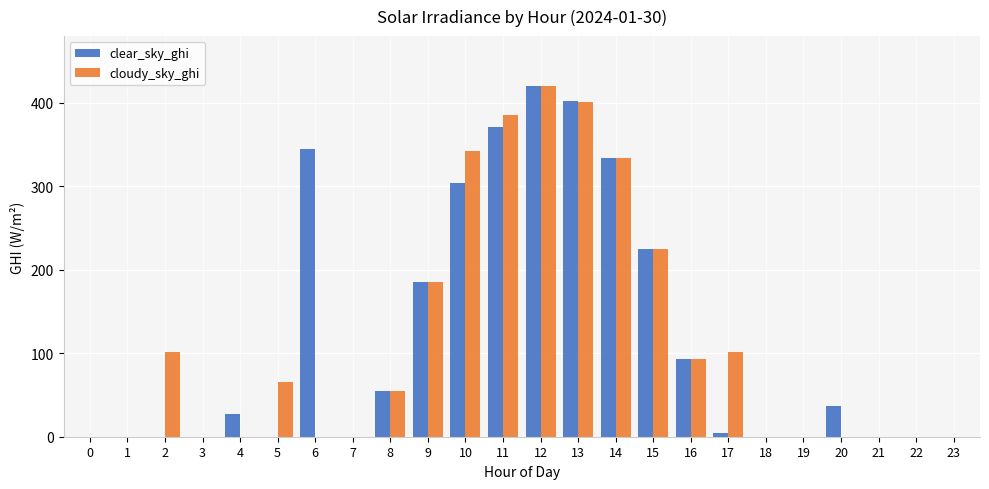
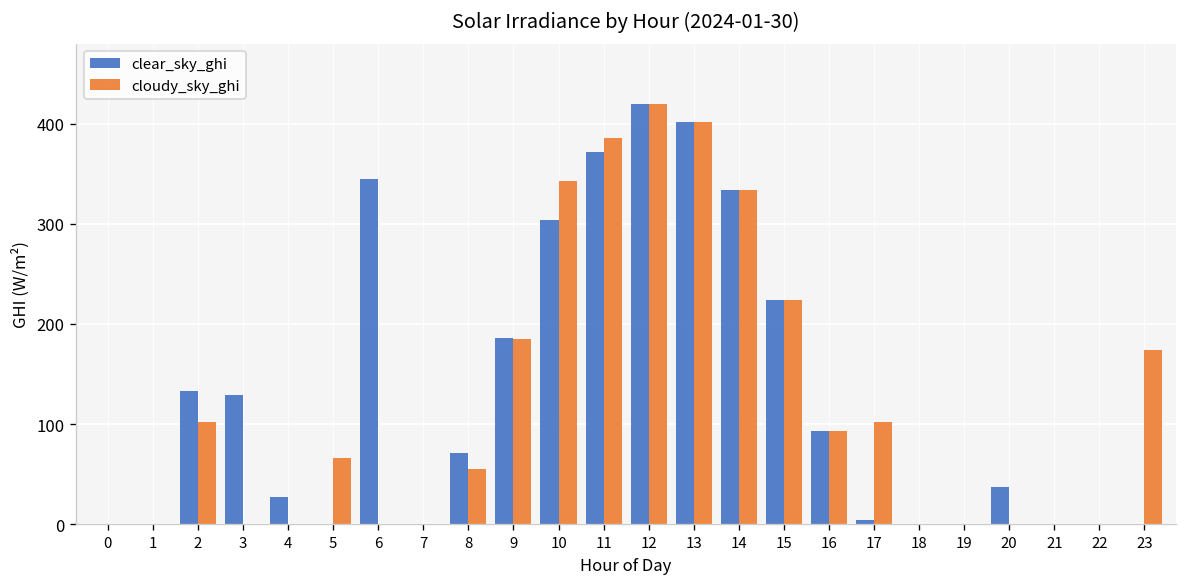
clear_sky_ghi, 2: 0 -> 130
clear_sky_ghi, 3: 0 -> 130
clear_sky_ghi, 8: 60 -> 70
cloudy_sky_ghi, 23: 0 -> 170
